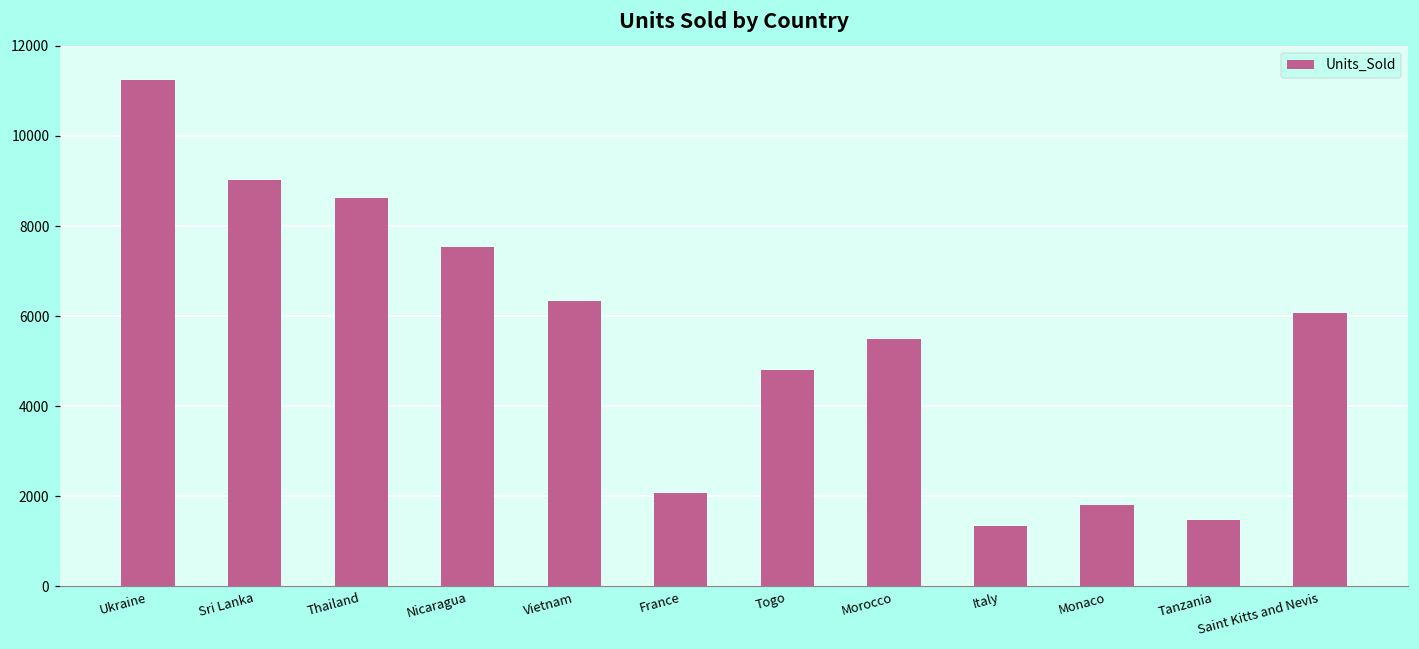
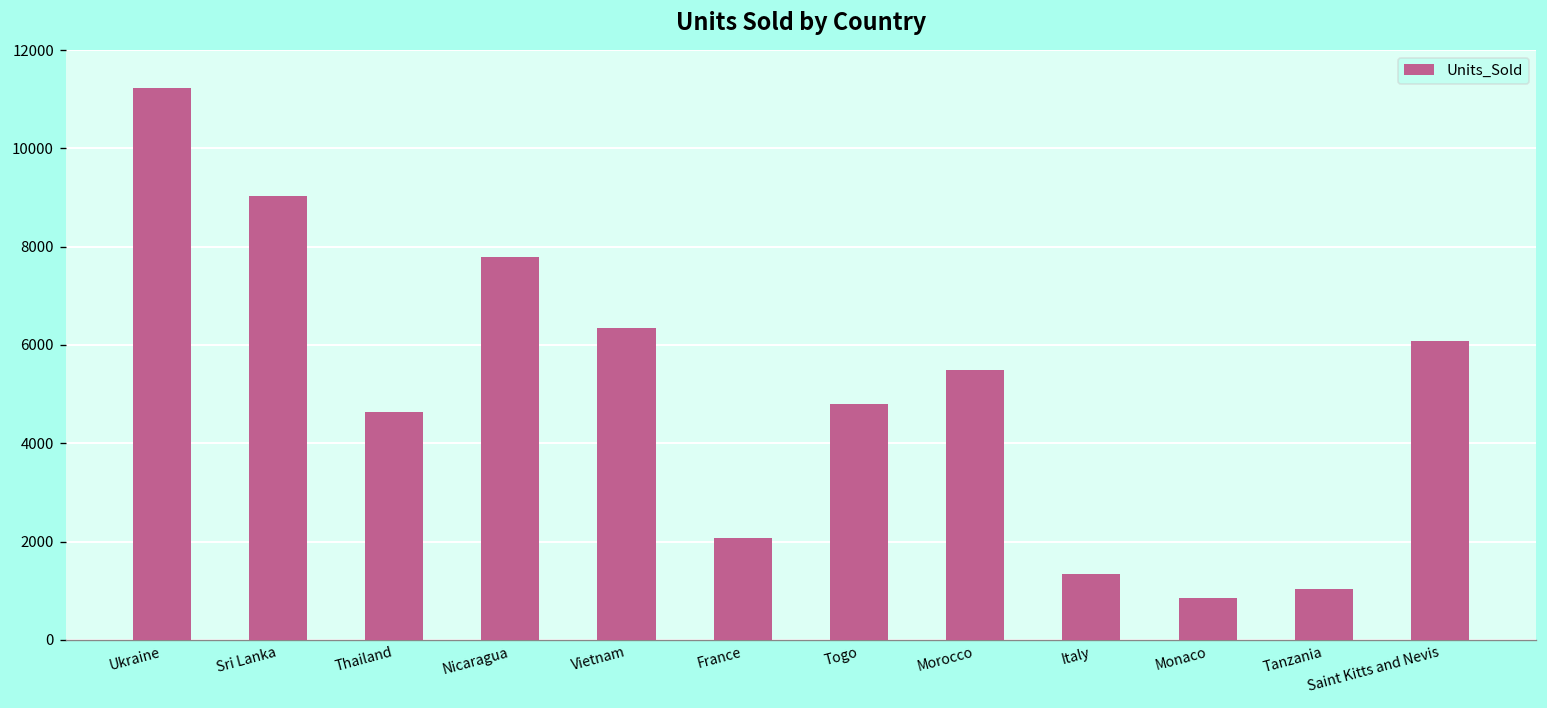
Thailand: 8600 -> 4600
Nicaragua: 7500 -> 7800
Monaco: 1800 -> 900
Tanzania: 1500 -> 1000
